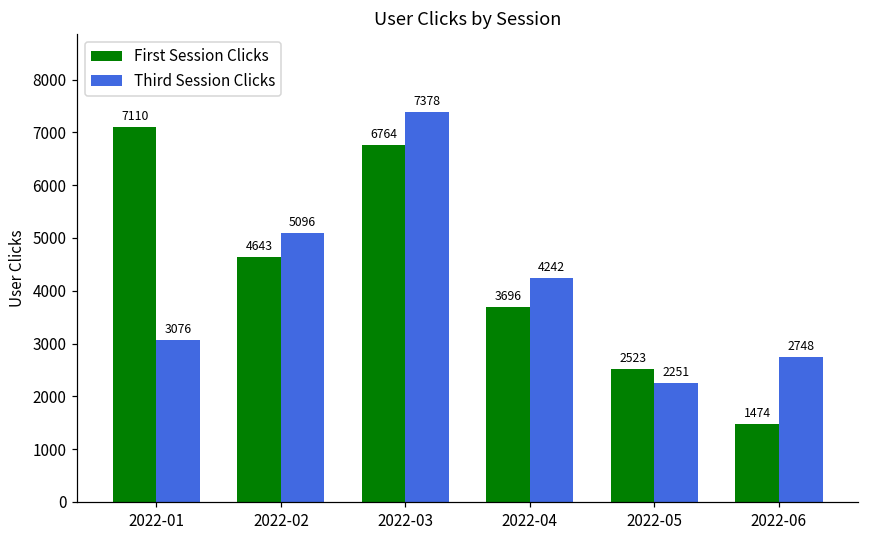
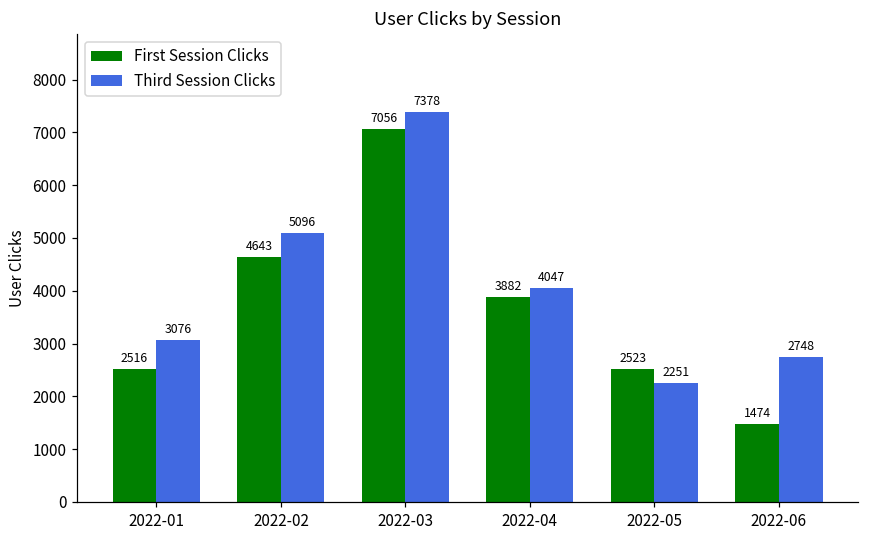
First Session Clicks, 2022-01: 7110 -> 2516
First Session Clicks, 2022-03: 6764 -> 7056
First Session Clicks, 2022-04: 3696 -> 3882
Third Session Clicks, 2022-04: 4242 -> 4047
